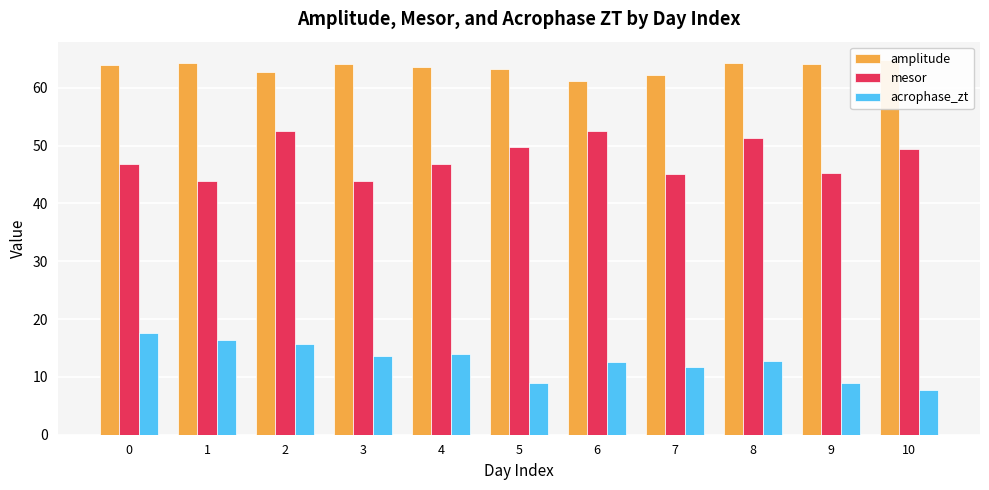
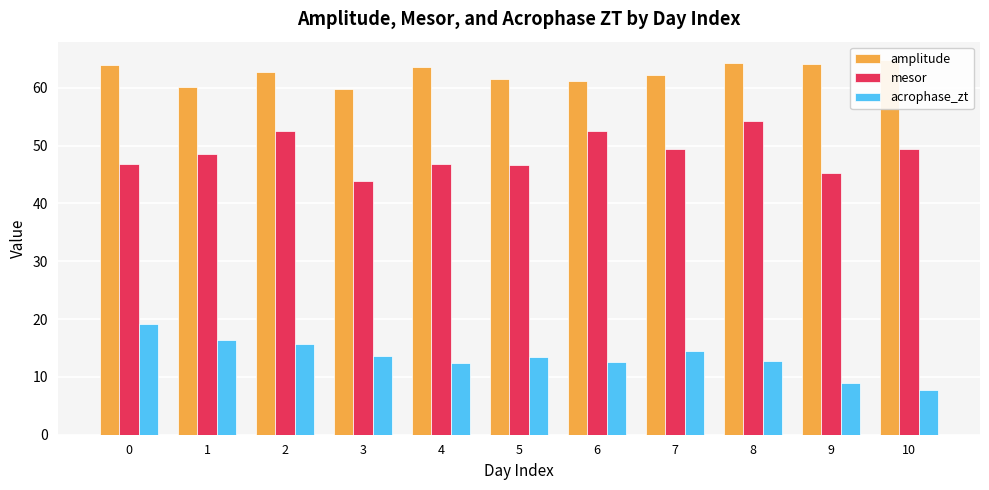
acrophase_zt, 0: 18 -> 19
amplitude, 1: 64 -> 60
mesor, 1: 44 -> 49
amplitude, 3: 64 -> 60
acrophase_zt, 4: 14 -> 12
amplitude, 5: 63 -> 62
mesor, 5: 50 -> 47
acrophase_zt, 5: 9 -> 14
mesor, 7: 45 -> 49
acrophase_zt, 7: 12 -> 14
mesor, 8: 51 -> 54
